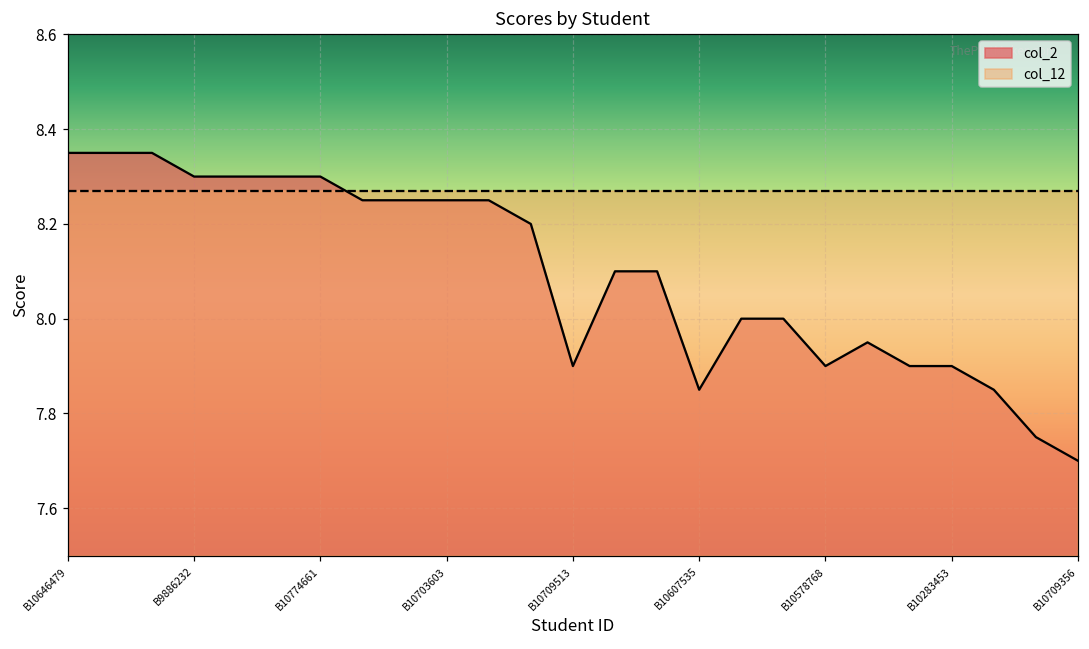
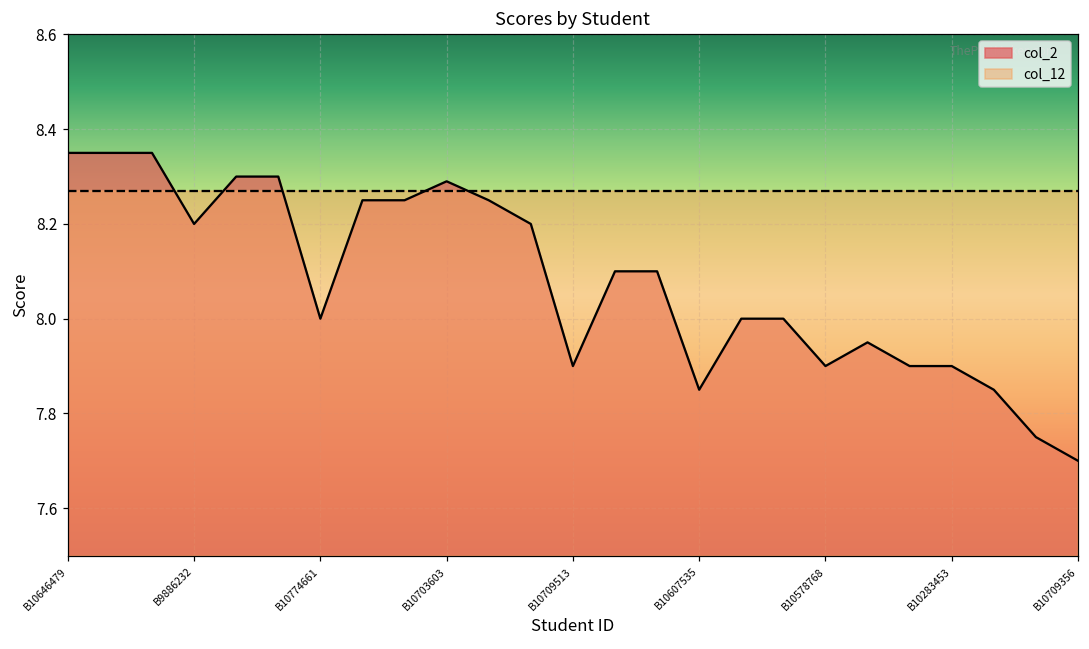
col_2, B9886232: 8.3 -> 8.2
col_2, B10774661: 8.3 -> 8.0
col_2, B10703603: 8.25 -> 8.29
